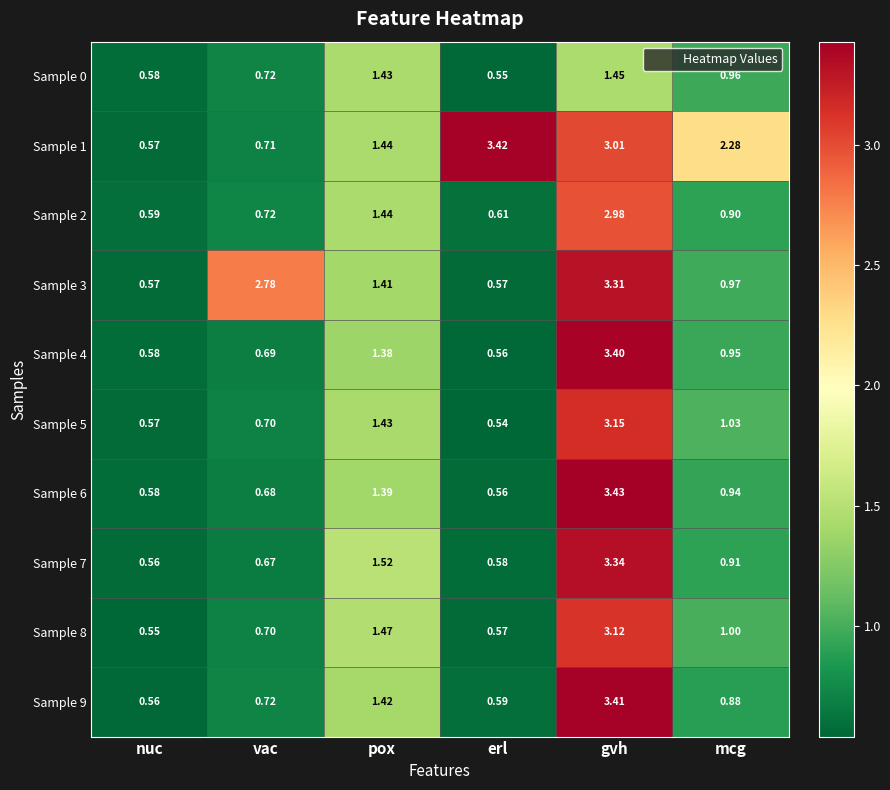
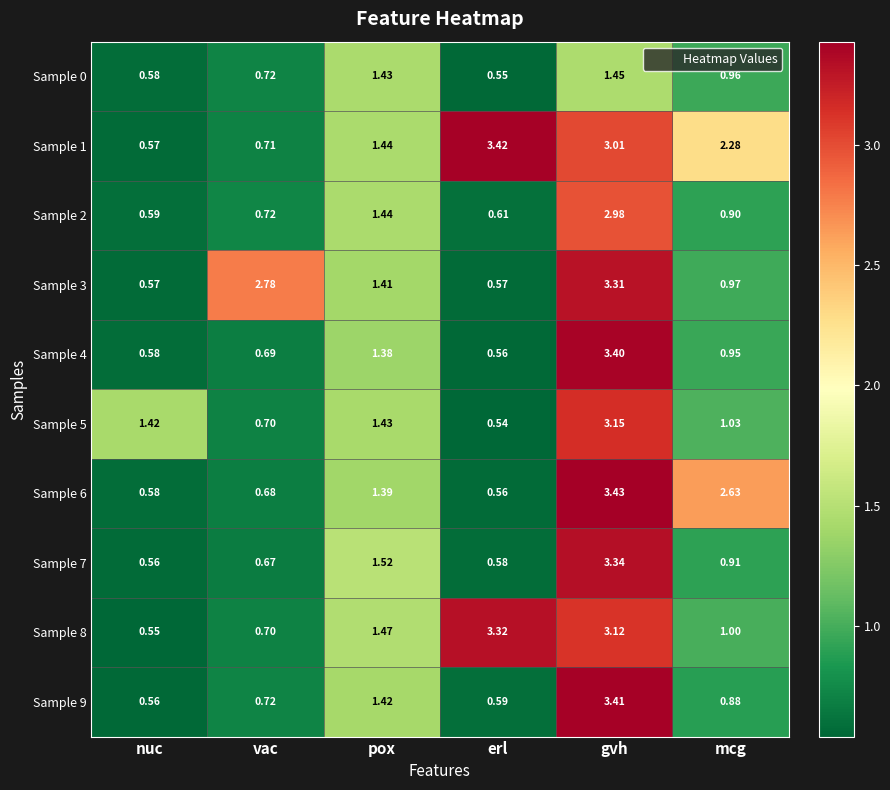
Sample 5, nuc: 0.57 -> 1.42
Sample 6, mcg: 0.94 -> 2.63
Sample 8, erl: 0.57 -> 3.32
